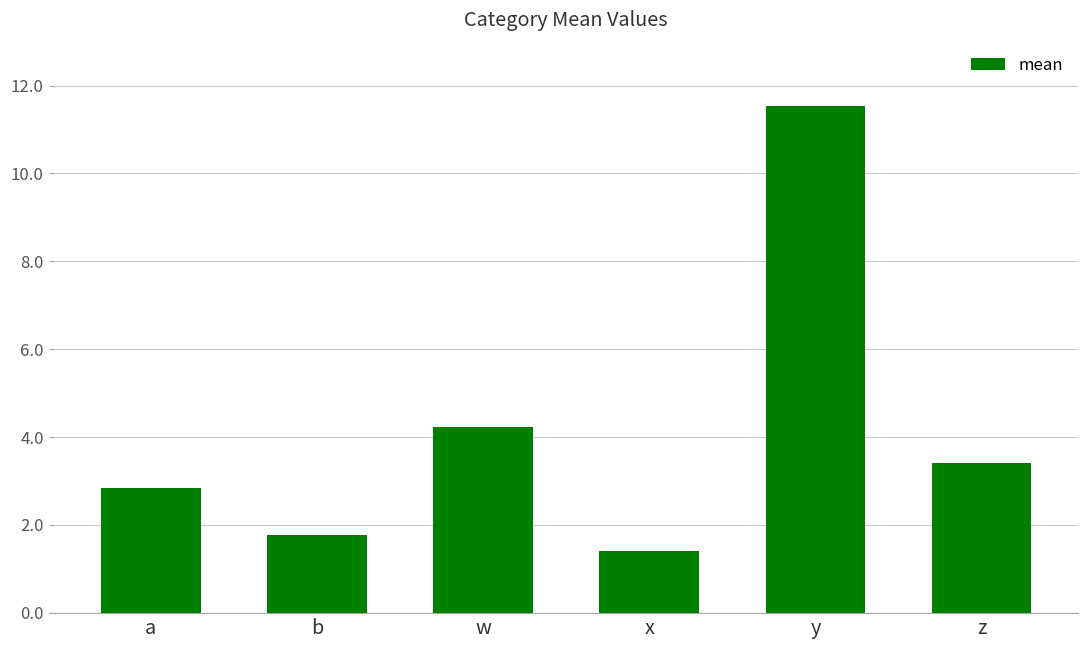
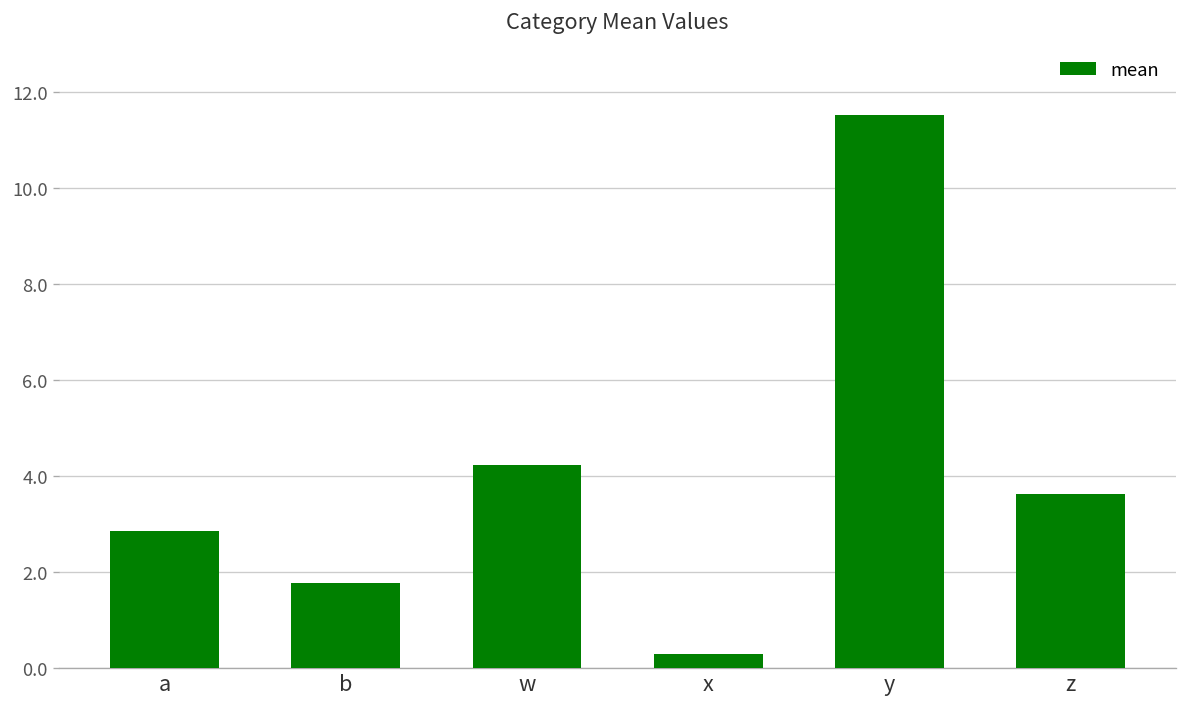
x: 1.4 -> 0.3
z: 3.4 -> 3.6
